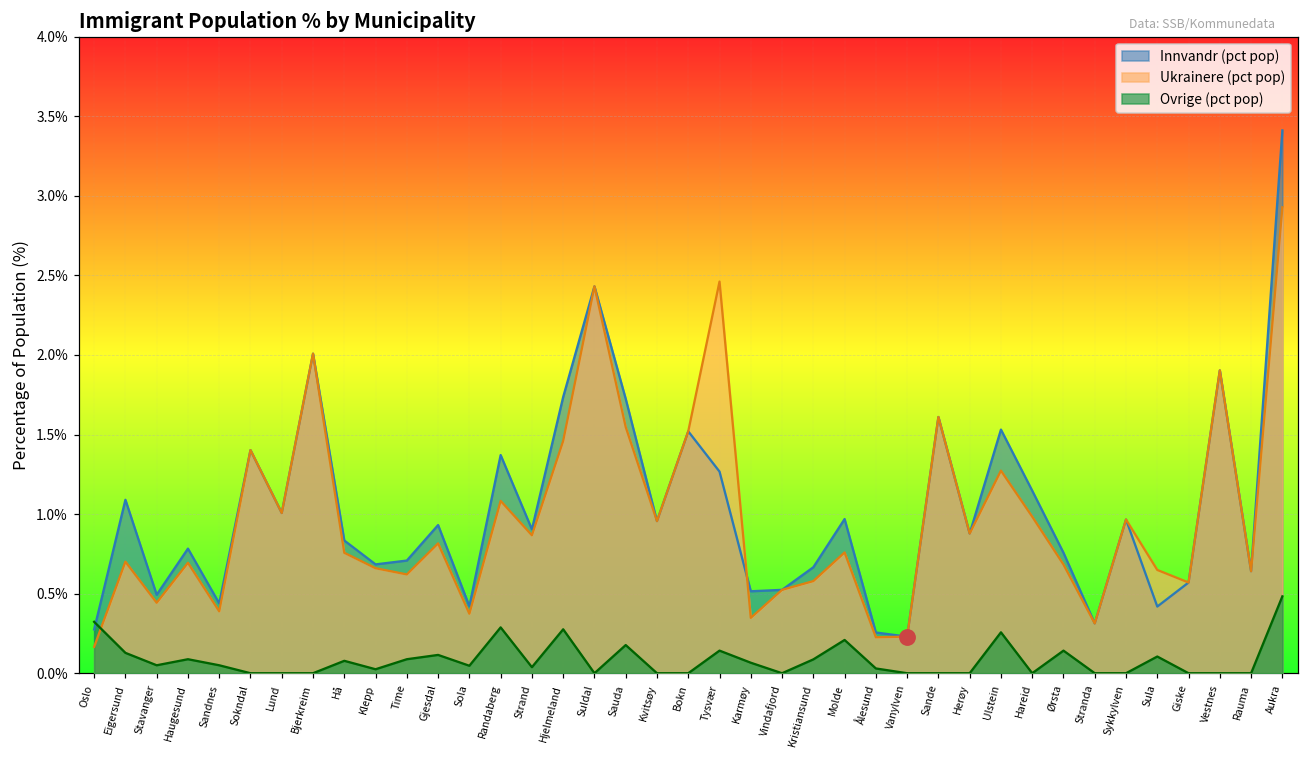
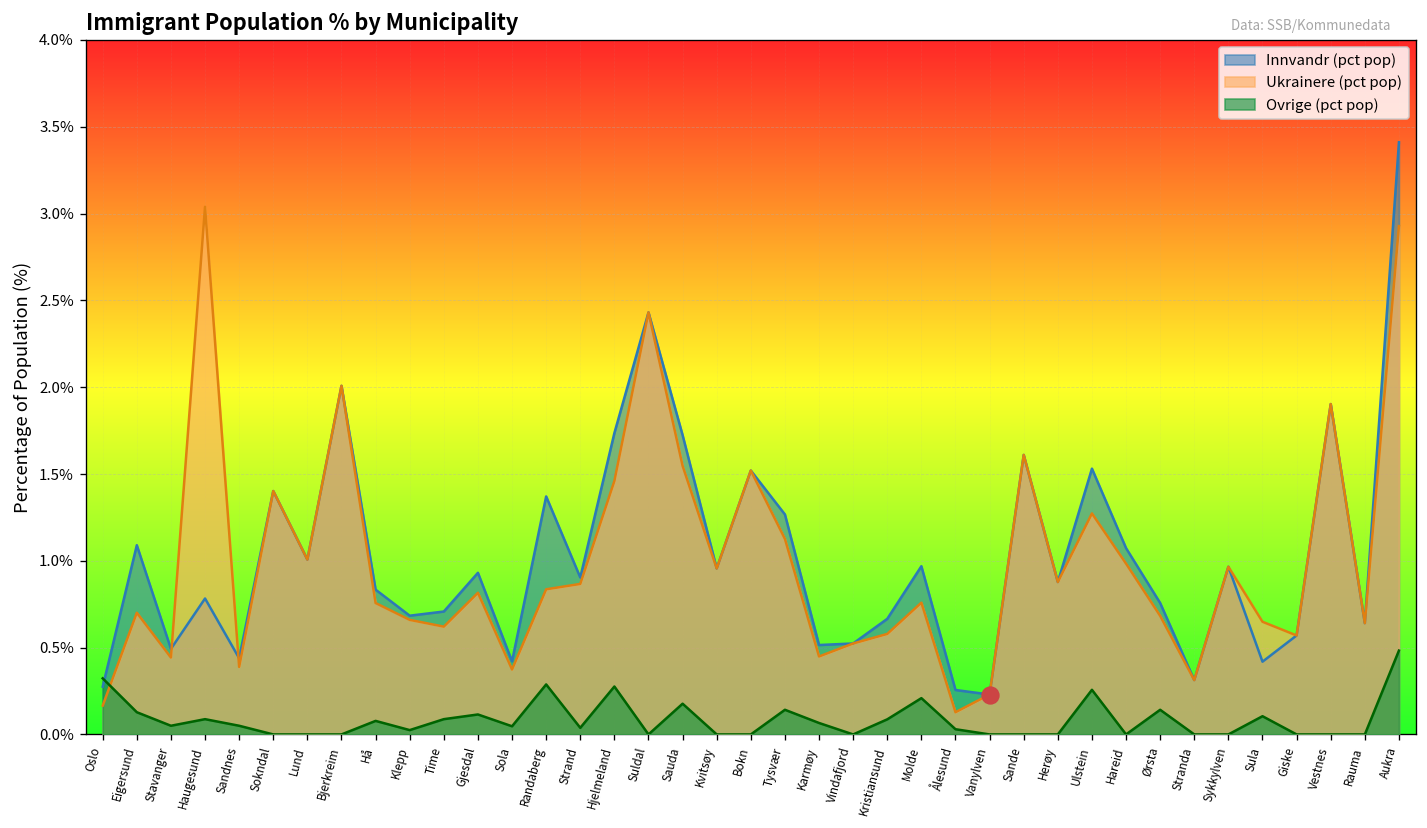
Ukrainere (pct pop), Haugesund: 0.69% -> 3.04%
Ukrainere (pct pop), Randaberg: 1.08% -> 0.84%
Ukrainere (pct pop), Tysvær: 2.46% -> 1.13%
Ukrainere (pct pop), Karmøy: 0.35% -> 0.45%
Ukrainere (pct pop), Ålesund: 0.23% -> 0.13%
Innvandr (pct pop), Hareid: 1.15% -> 1.07%
